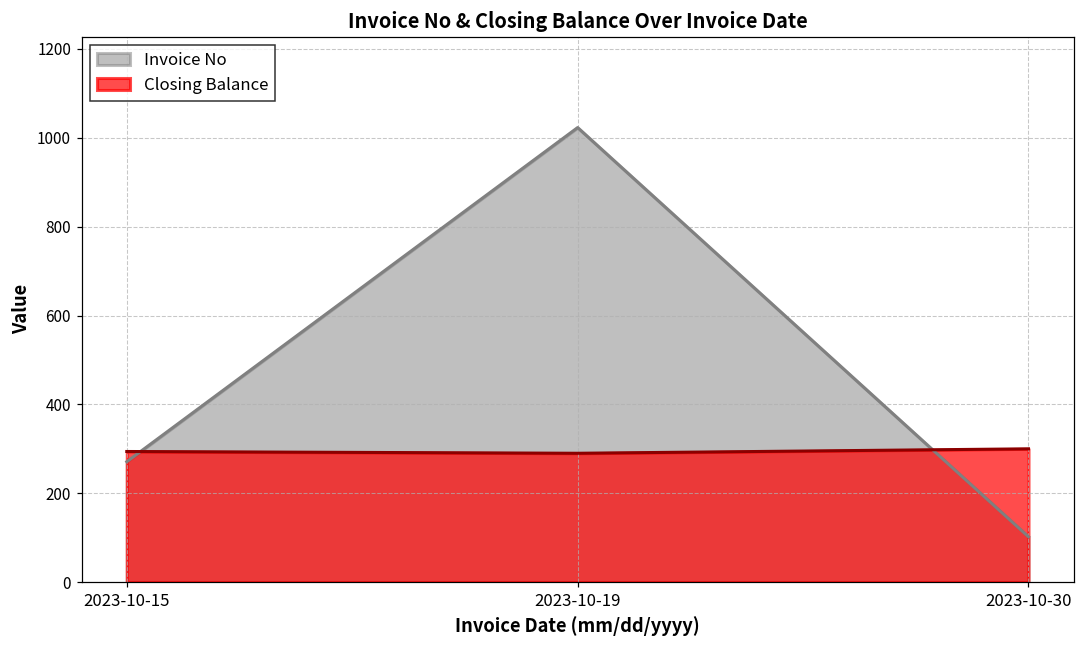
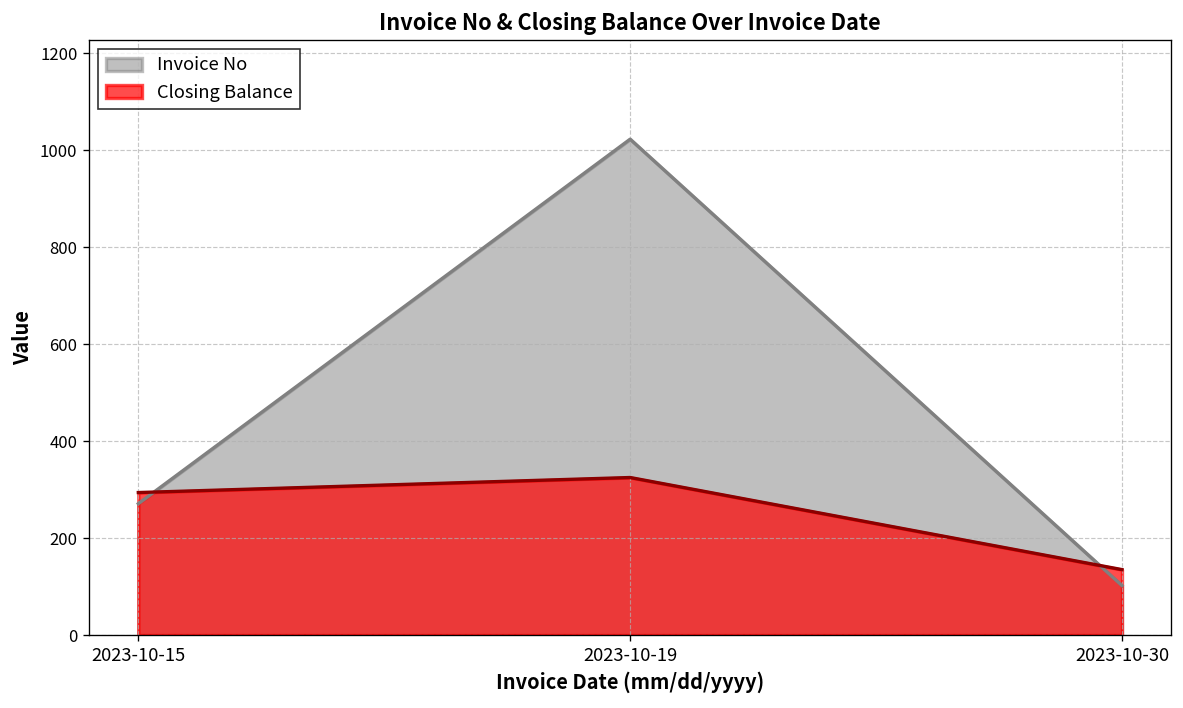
Closing Balance, 2023-10-19: 290 -> 330
Closing Balance, 2023-10-30: 300 -> 140
